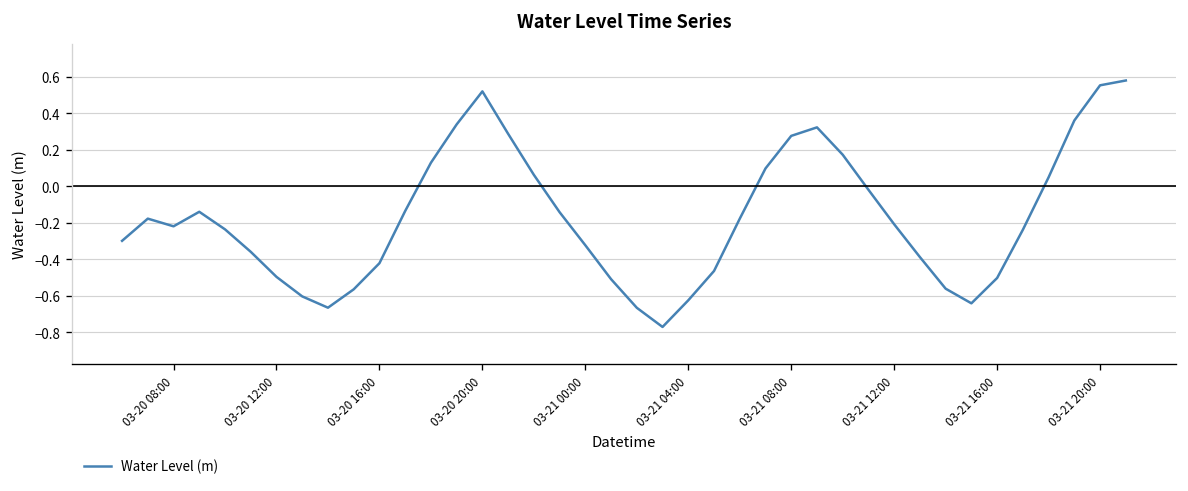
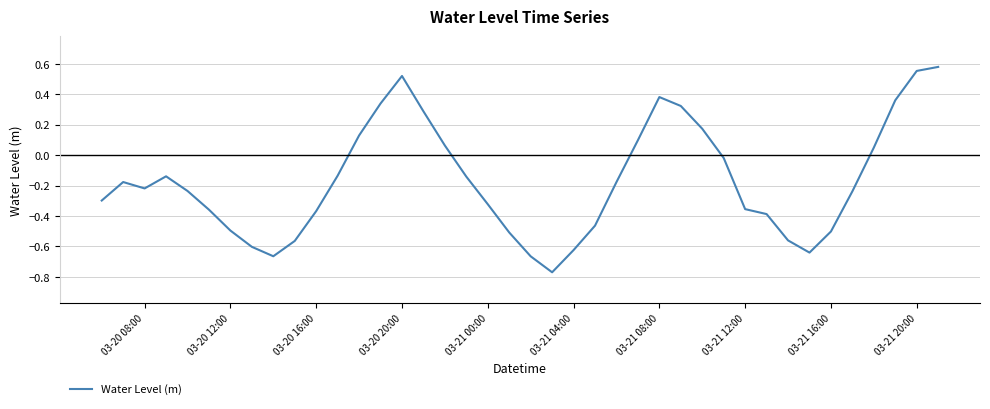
03-20 16:00: -0.42 -> -0.37
03-21 08:00: 0.28 -> 0.38
03-21 12:00: -0.21 -> -0.36
